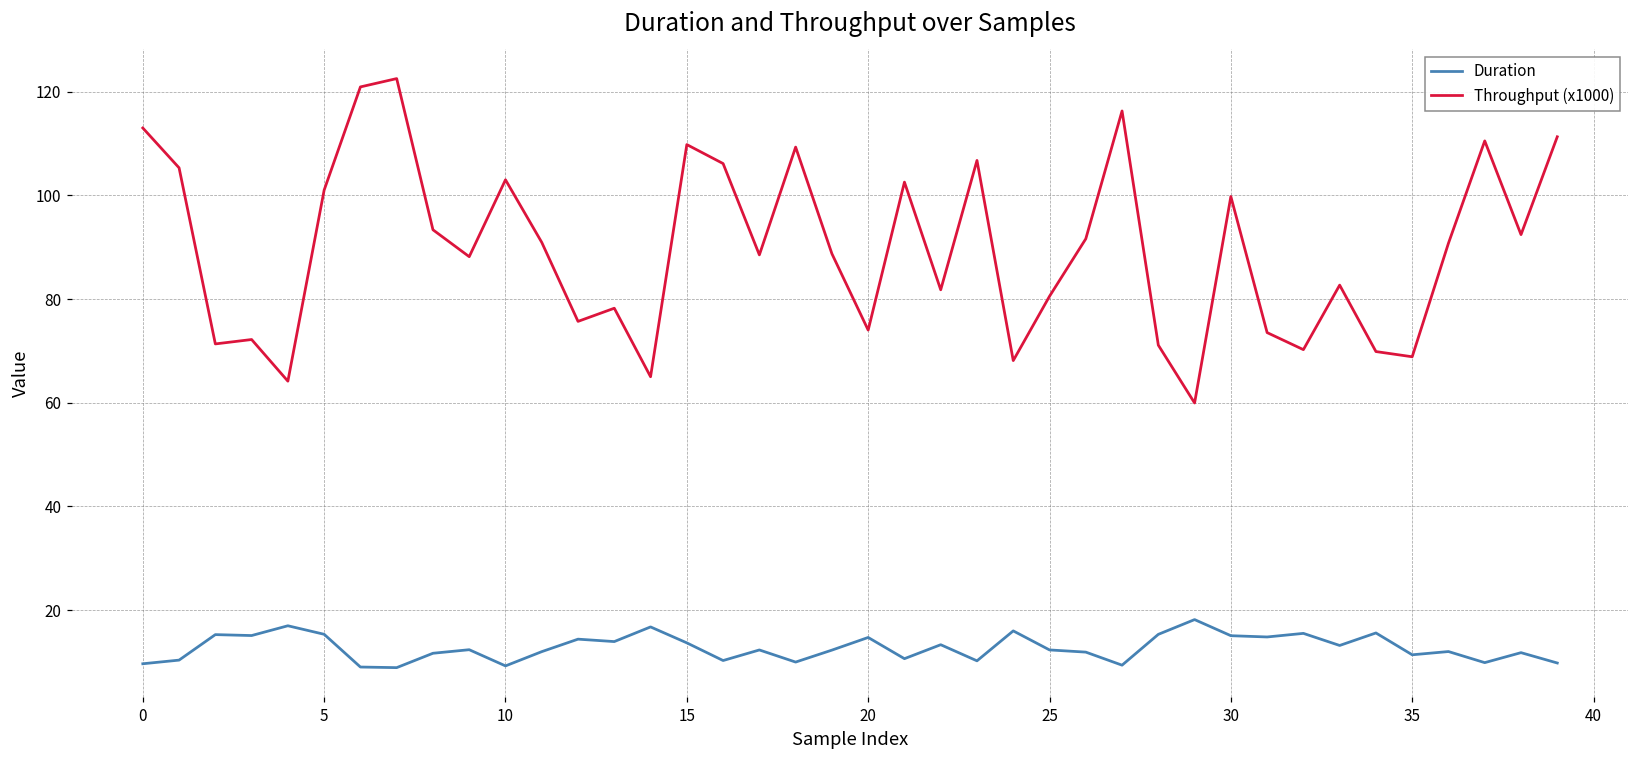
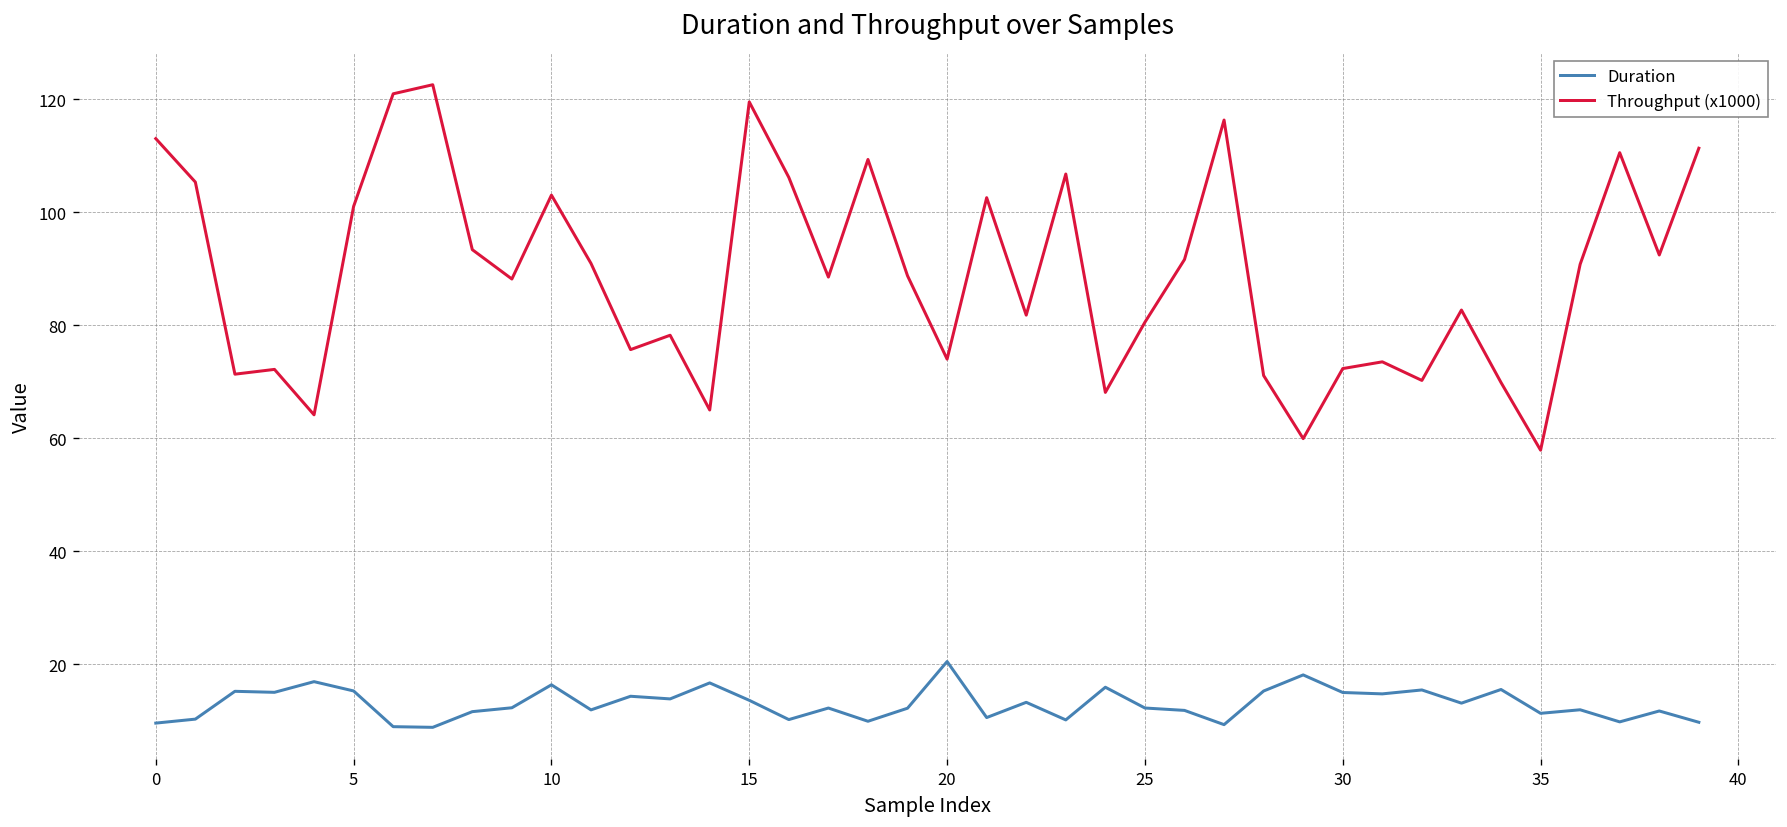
Duration, 10: 9 -> 16
Throughput (x1000), 15: 110 -> 120
Duration, 20: 15 -> 21
Throughput (x1000), 30: 100 -> 72
Throughput (x1000), 35: 69 -> 58
